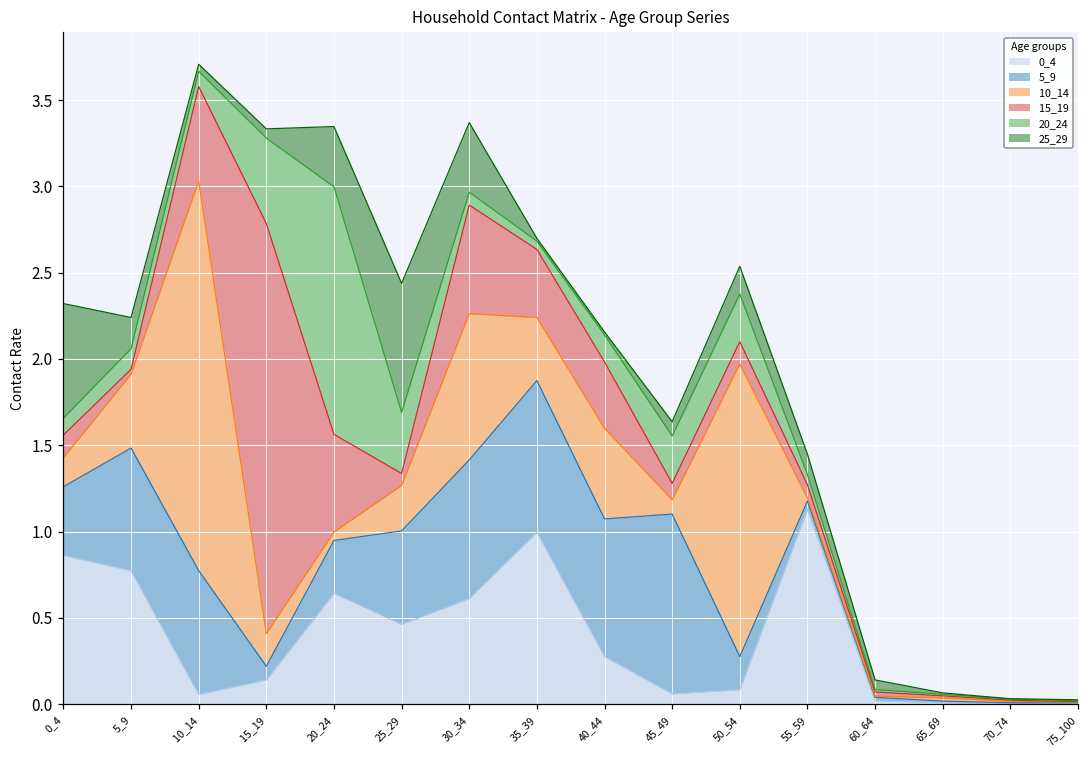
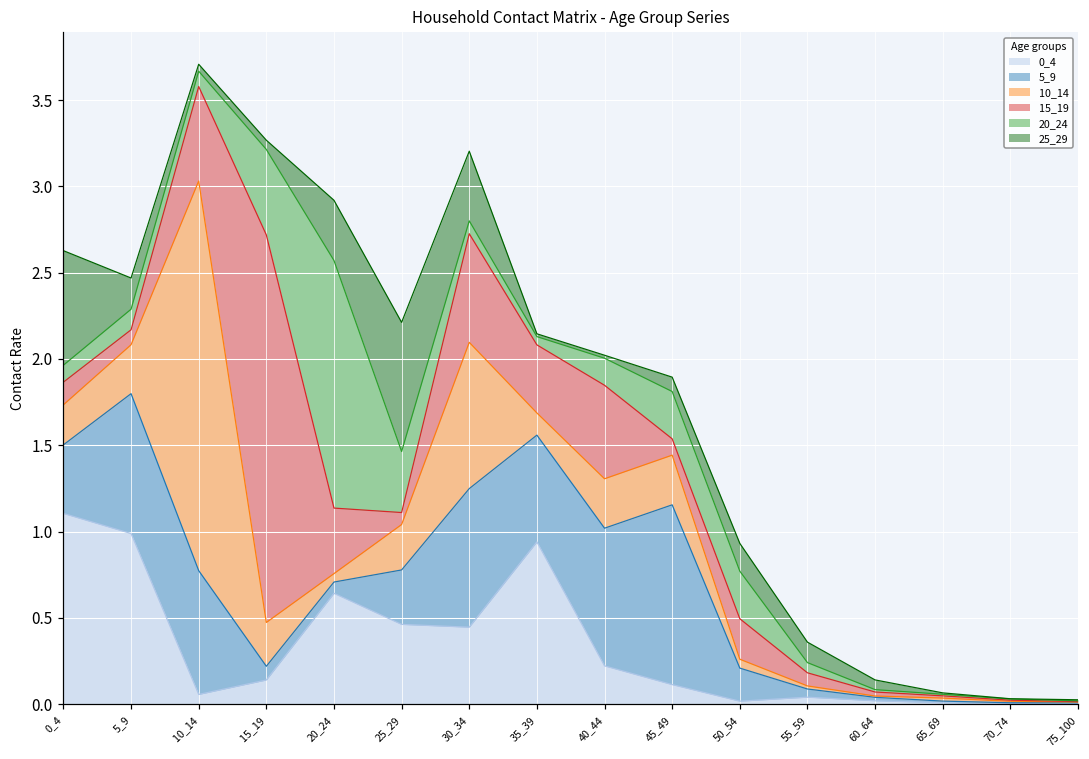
0_4, 0_4: 0.86 -> 1.11
10_14, 0_4: 0.17 -> 0.23
0_4, 5_9: 0.77 -> 0.99
5_9, 5_9: 0.71 -> 0.81
10_14, 5_9: 0.43 -> 0.28
15_19, 5_9: 0.03 -> 0.09
10_14, 15_19: 0.19 -> 0.25
15_19, 15_19: 2.38 -> 2.25
5_9, 20_24: 0.31 -> 0.07
15_19, 20_24: 0.57 -> 0.38
5_9, 25_29: 0.54 -> 0.32
0_4, 30_34: 0.61 -> 0.45
0_4, 35_39: 1.00 -> 0.94
5_9, 35_39: 0.88 -> 0.62
10_14, 35_39: 0.37 -> 0.13
0_4, 40_44: 0.28 -> 0.22
10_14, 40_44: 0.52 -> 0.29
15_19, 40_44: 0.38 -> 0.54
0_4, 45_49: 0.06 -> 0.11
10_14, 45_49: 0.08 -> 0.29
0_4, 50_54: 0.08 -> 0.02
10_14, 50_54: 1.70 -> 0.05
15_19, 50_54: 0.13 -> 0.23
0_4, 55_59: 1.13 -> 0.04
